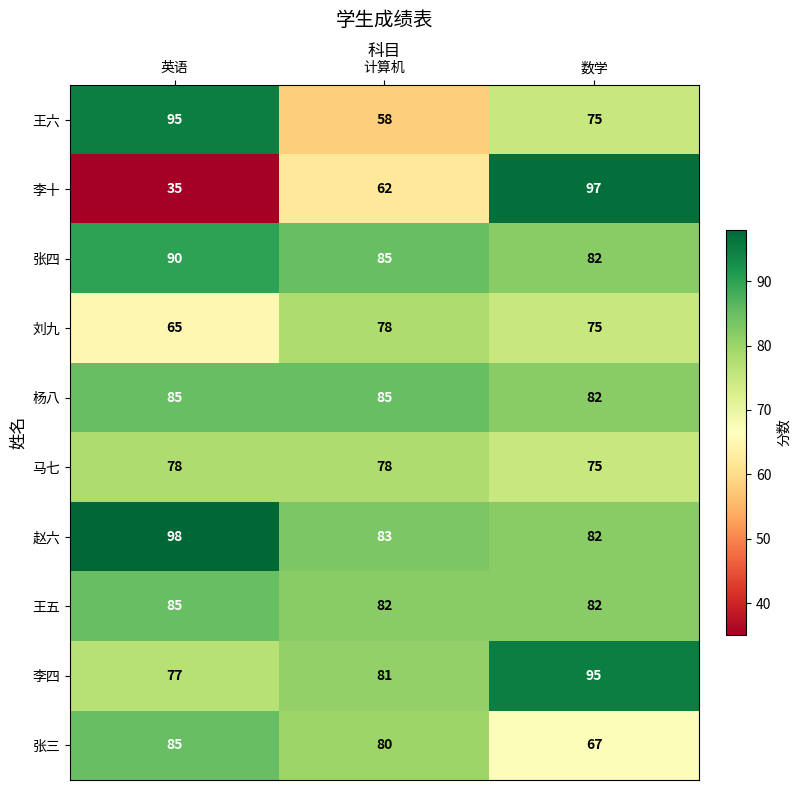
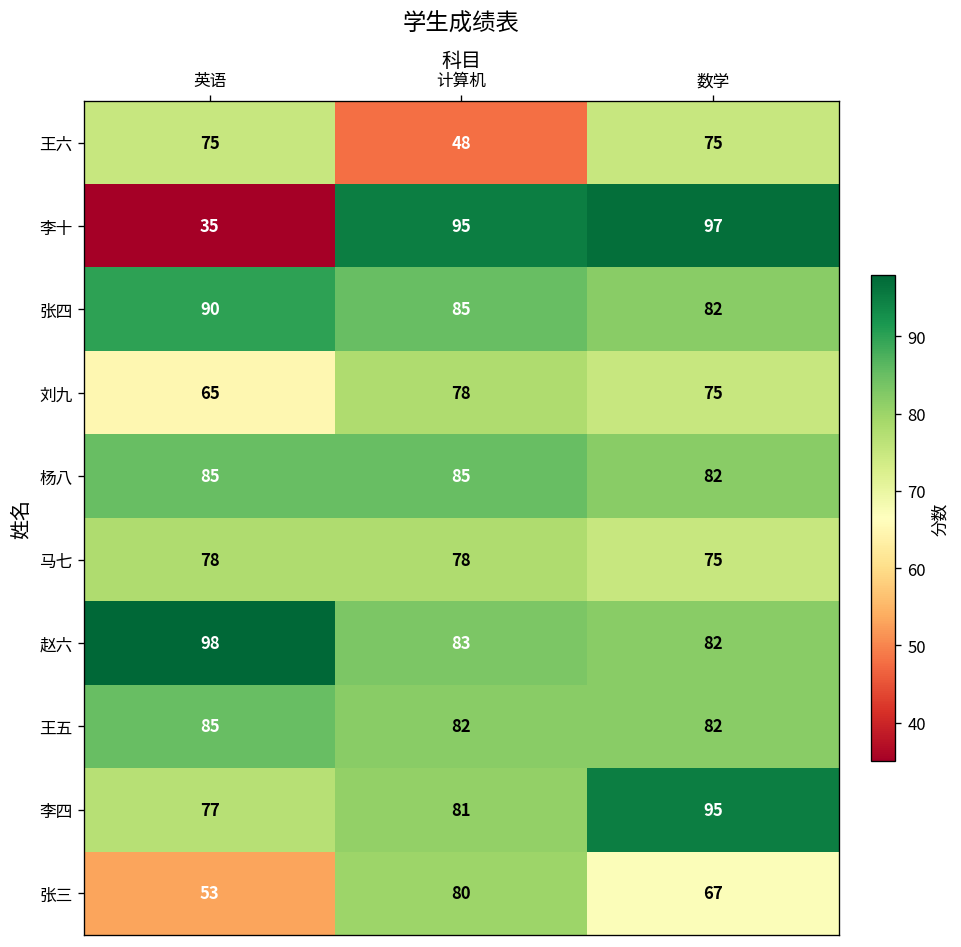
王六, 英语: 95 -> 75
王六, 计算机: 58 -> 48
李十, 计算机: 62 -> 95
张三, 英语: 85 -> 53
